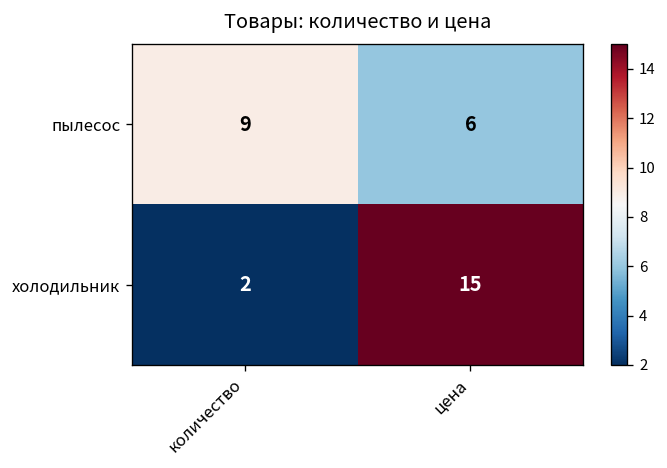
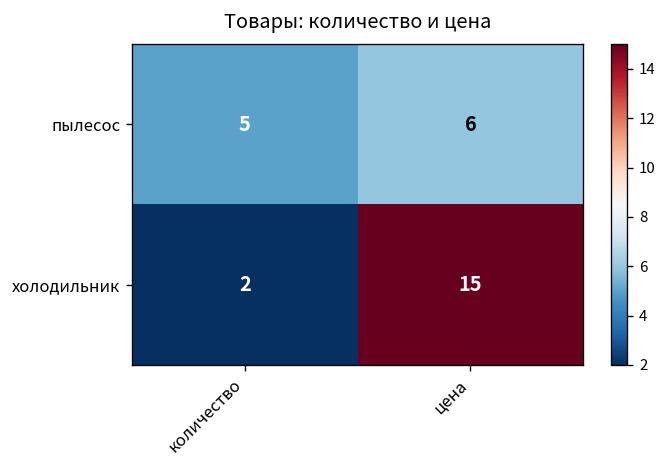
пылесос, количество: 9 -> 5
